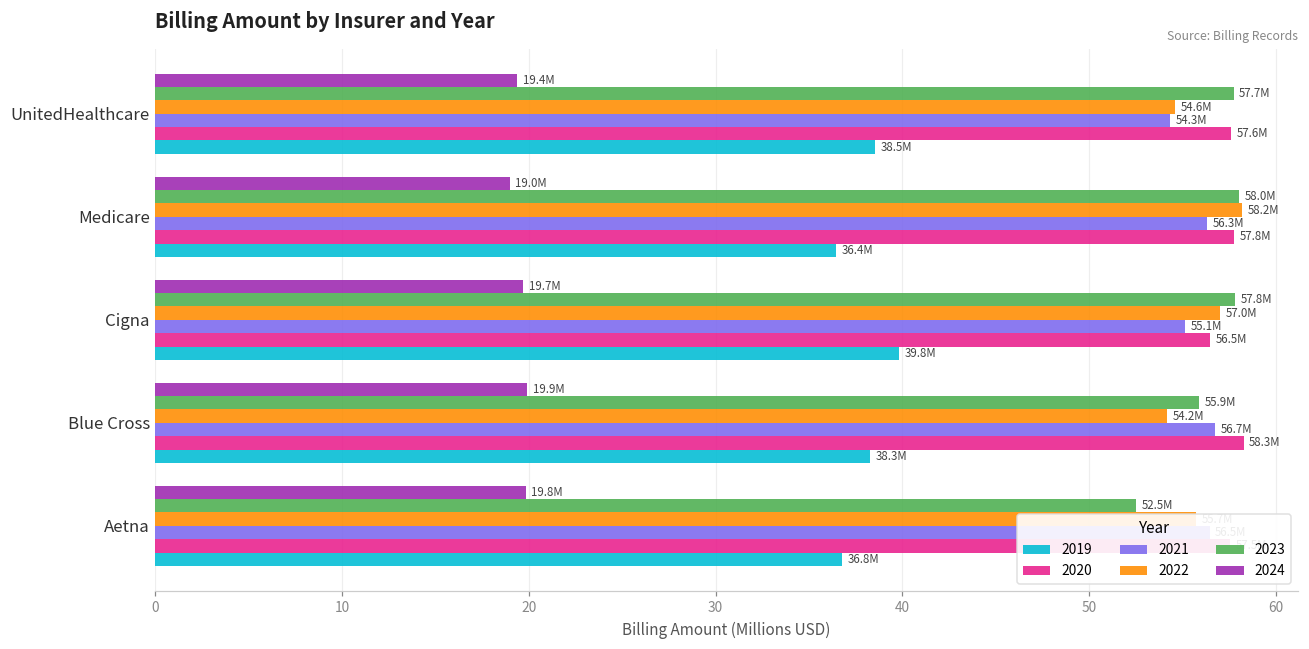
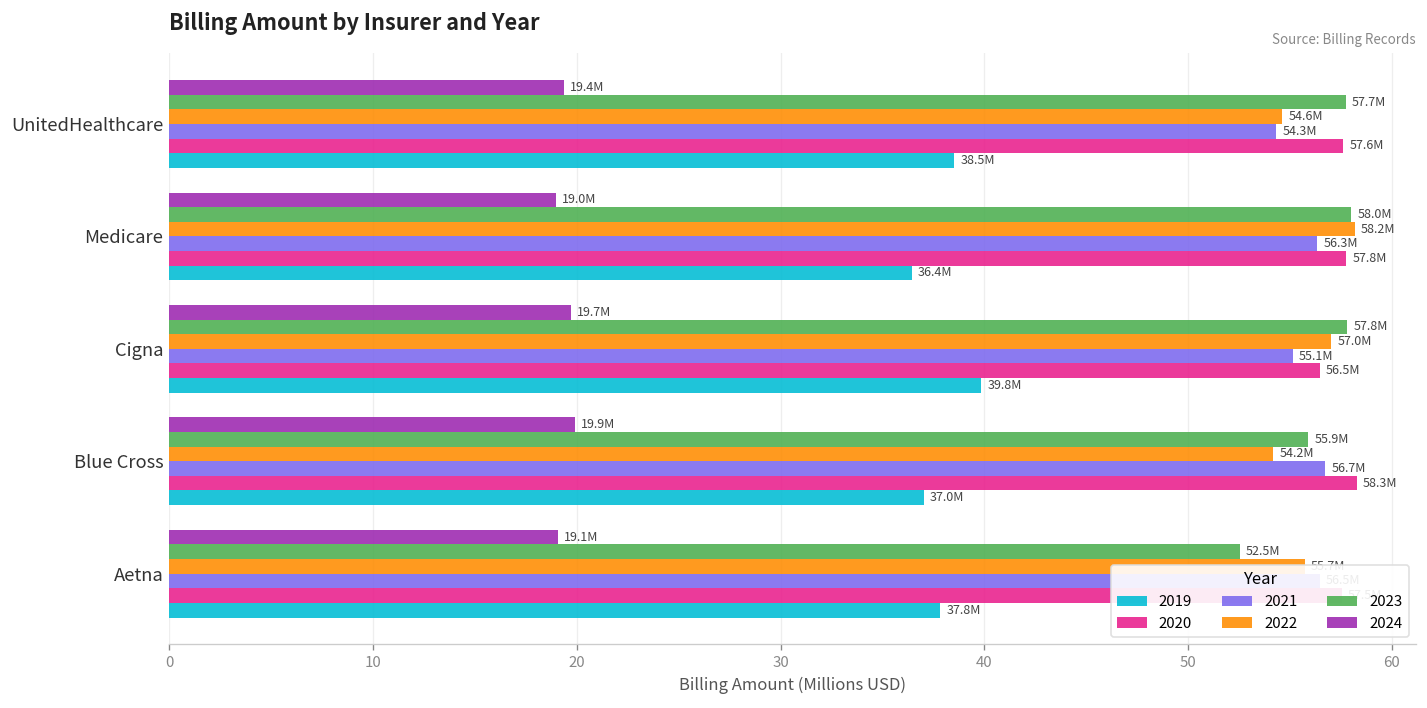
2019, Blue Cross: 38.3M -> 37.0M
2024, Aetna: 19.8M -> 19.1M
2019, Aetna: 36.8M -> 37.8M
